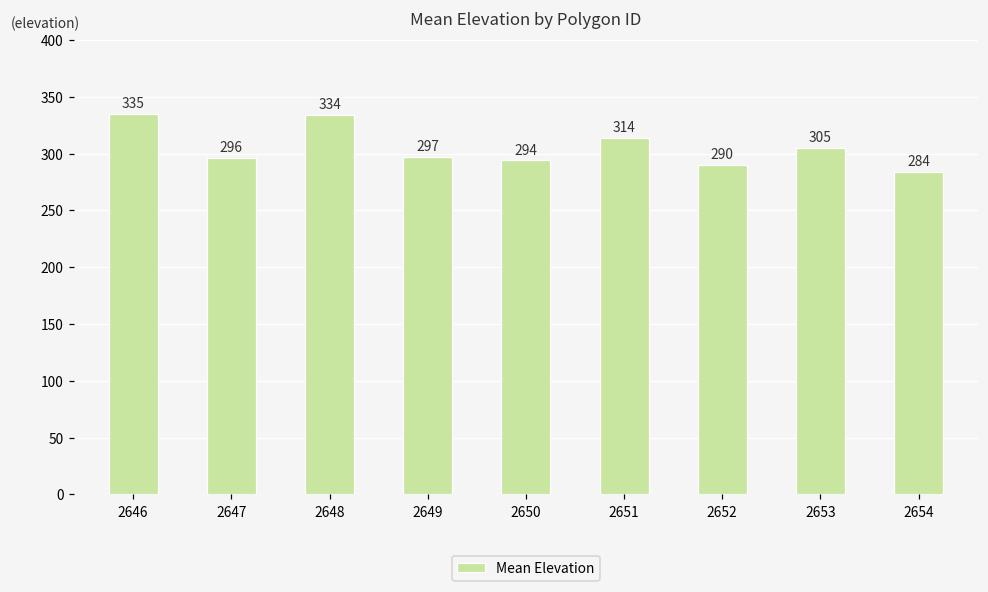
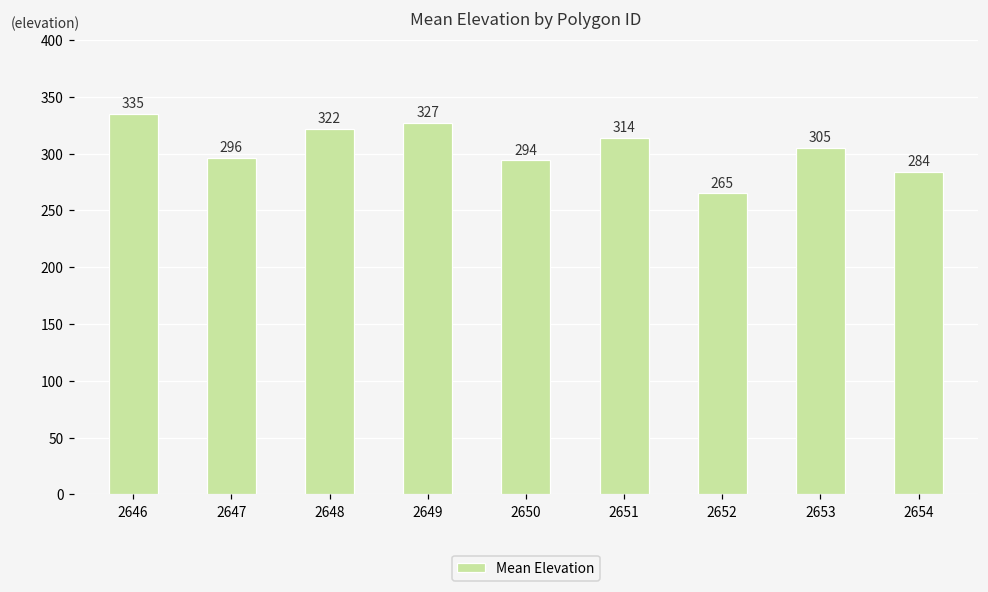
2648: 334 -> 322
2649: 297 -> 327
2652: 290 -> 265
